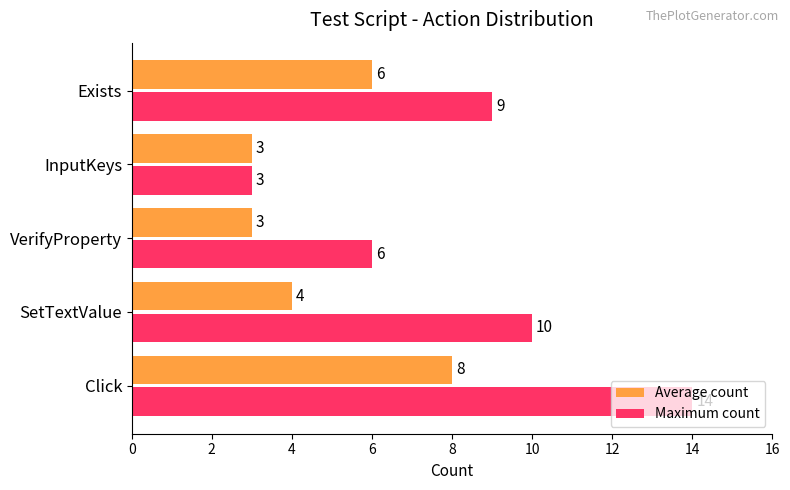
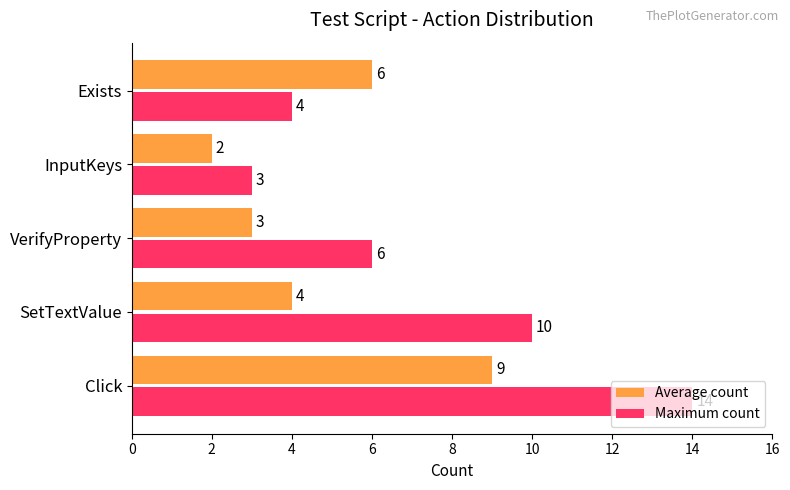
Maximum count, Exists: 9 -> 4
Average count, InputKeys: 3 -> 2
Average count, Click: 8 -> 9
